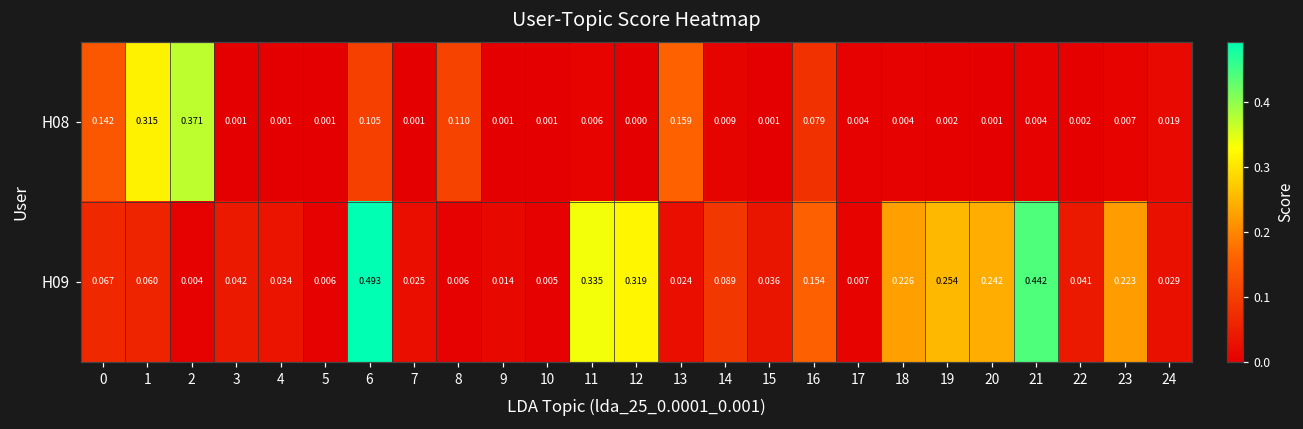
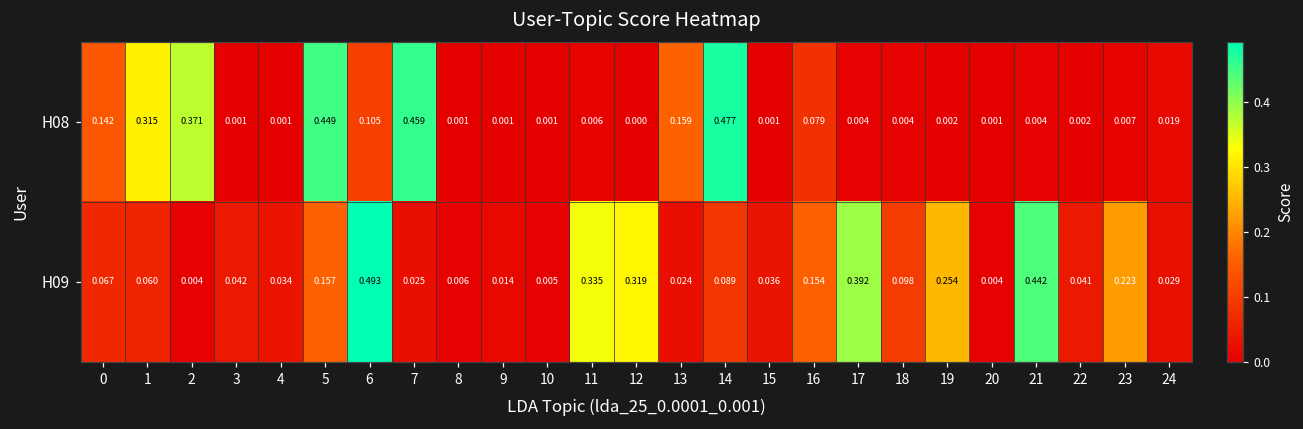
H08, 5: 0.001 -> 0.449
H08, 7: 0.001 -> 0.459
H08, 8: 0.110 -> 0.001
H08, 14: 0.009 -> 0.477
H09, 5: 0.006 -> 0.157
H09, 17: 0.007 -> 0.392
H09, 18: 0.226 -> 0.098
H09, 20: 0.242 -> 0.004
